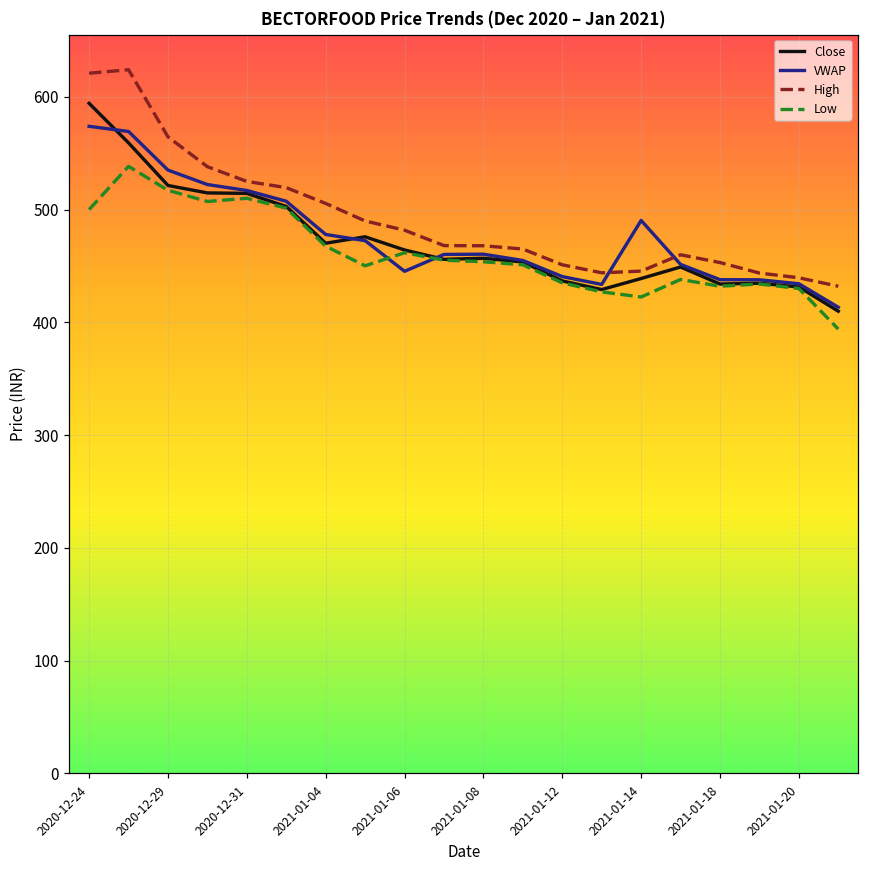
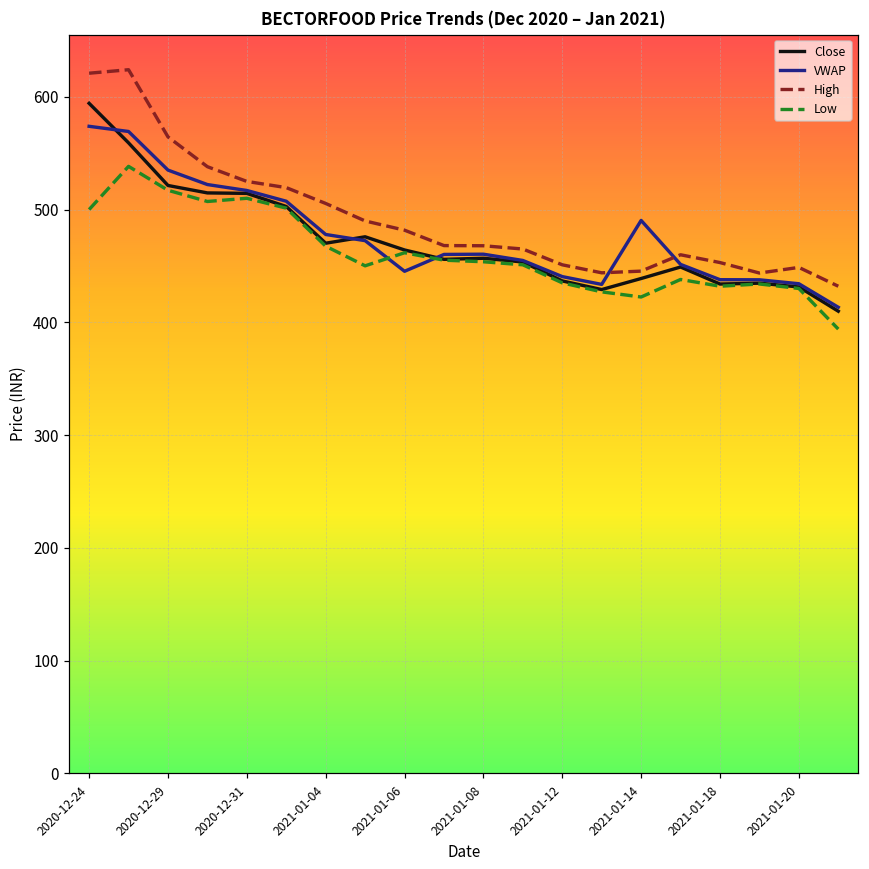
High, 2021-01-20: 440 -> 449
